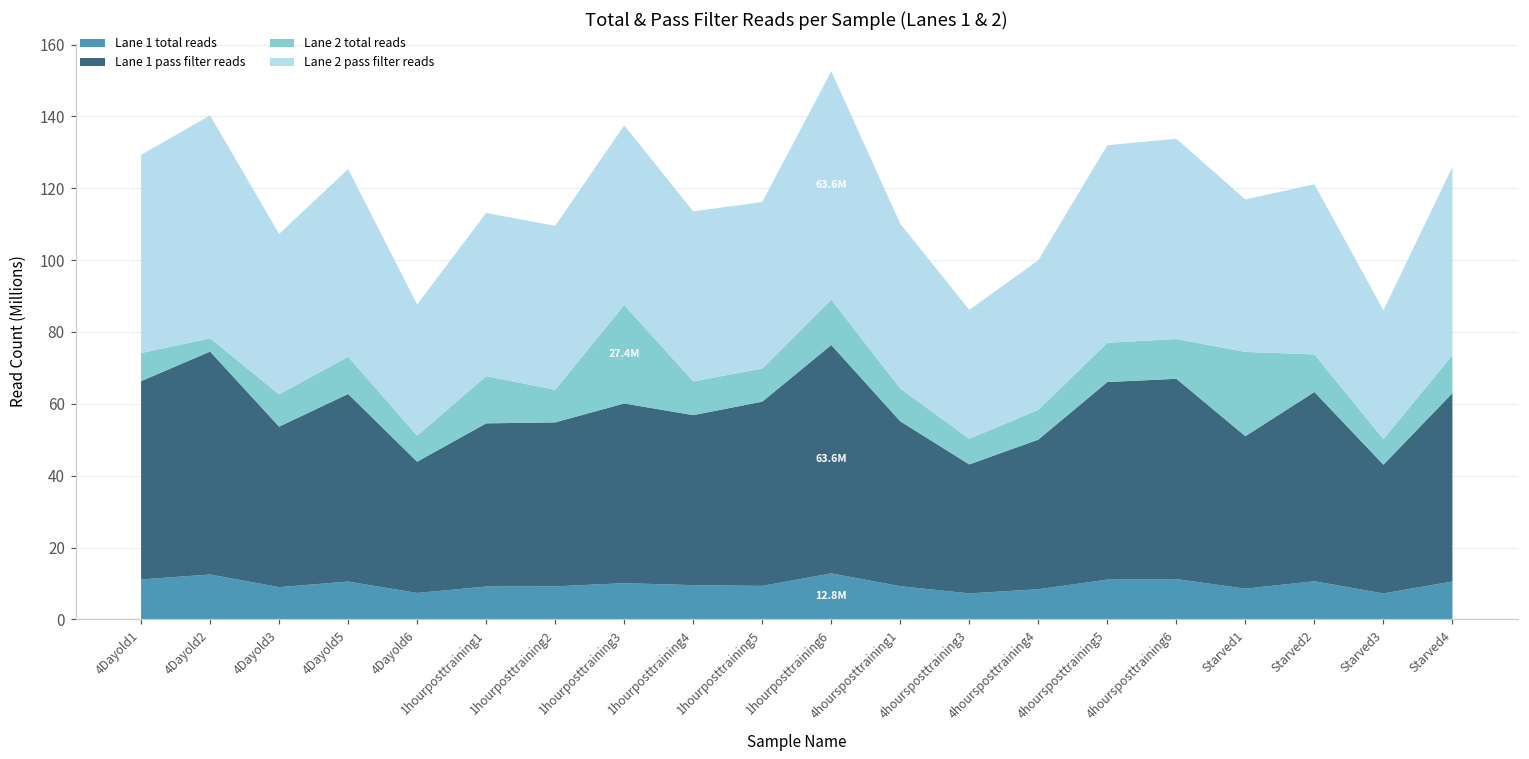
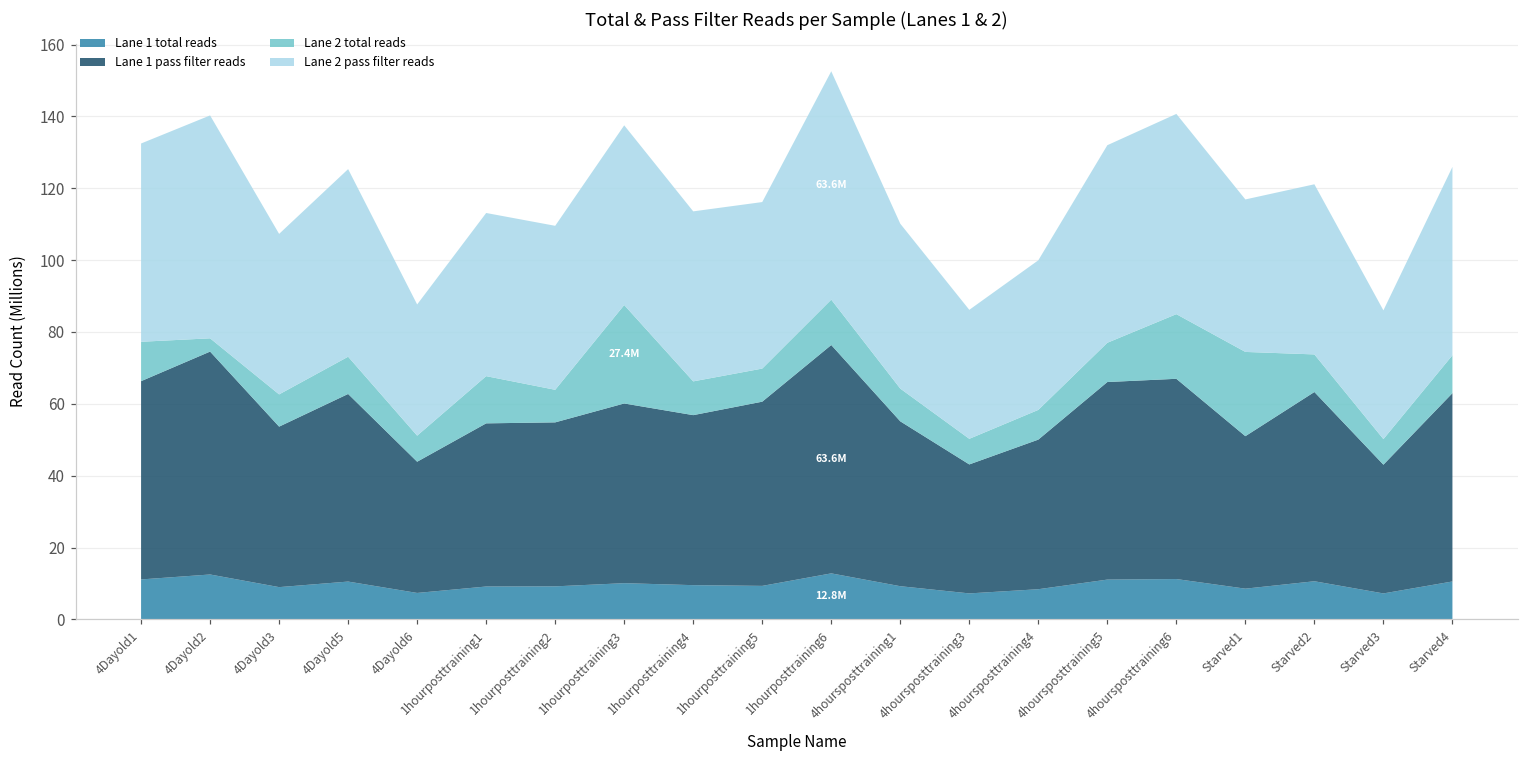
Lane 2 total reads, 4Dayold1: 8 -> 11
Lane 2 total reads, 4hoursposttraining6: 11 -> 18
